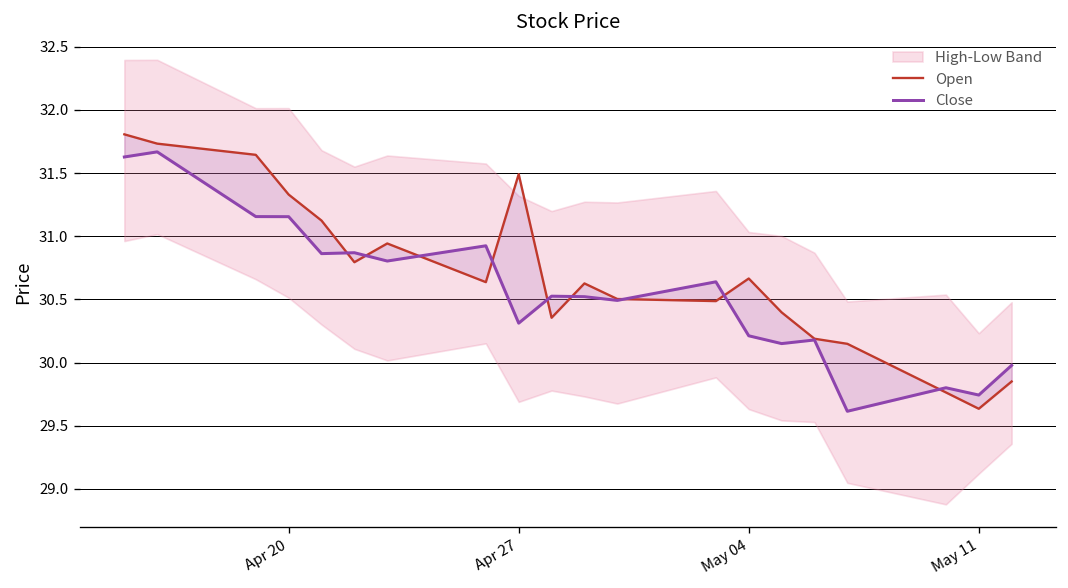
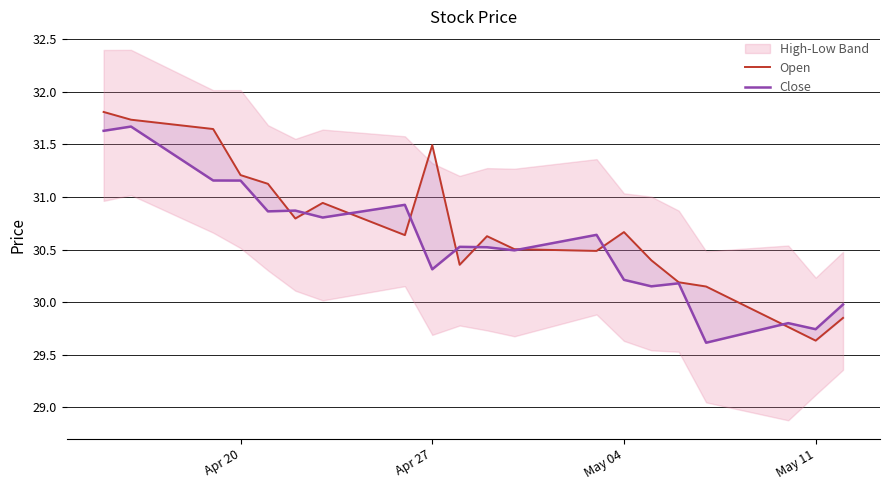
Open, Apr 20: 31.33 -> 31.21
